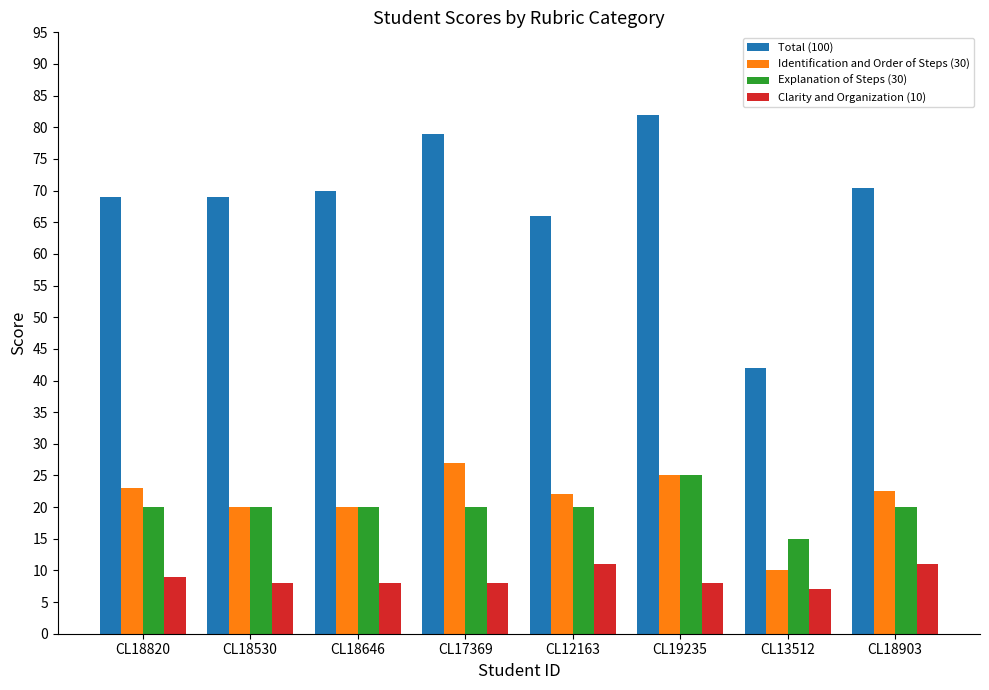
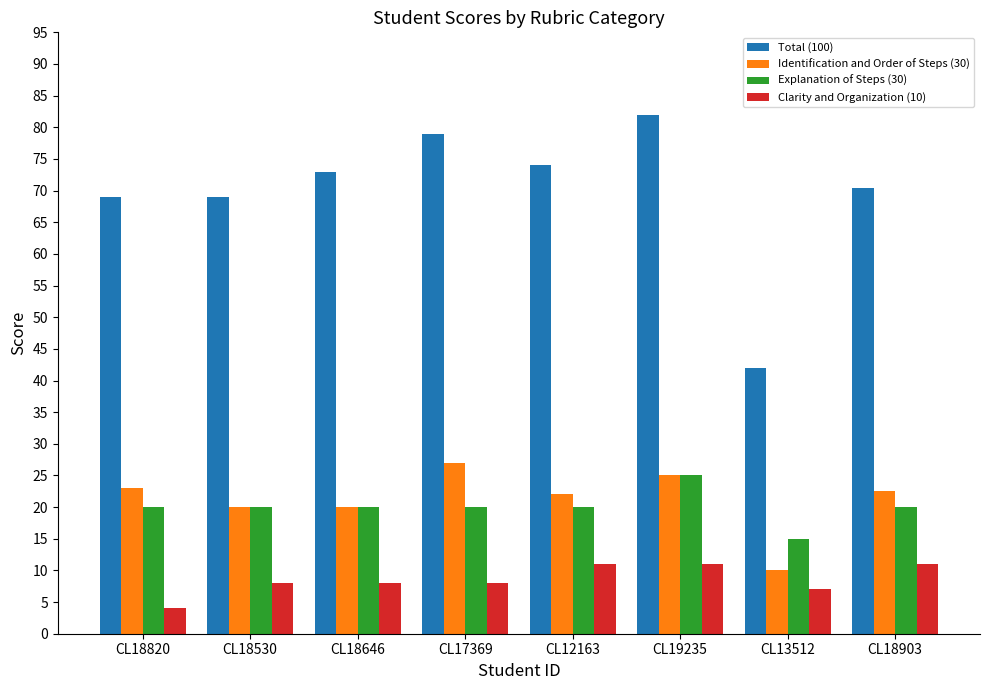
Clarity and Organization (10), CL18820: 9 -> 4
Total (100), CL18646: 70 -> 73
Total (100), CL12163: 66 -> 74
Clarity and Organization (10), CL19235: 8 -> 11
